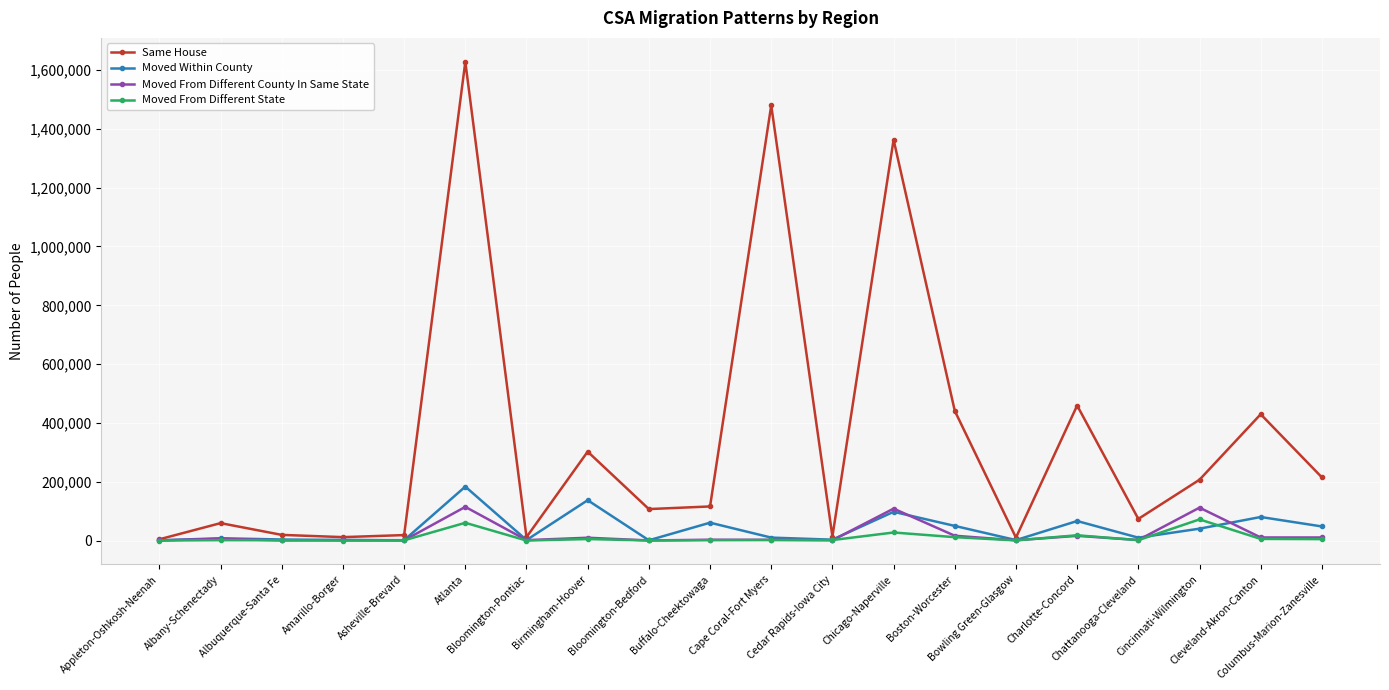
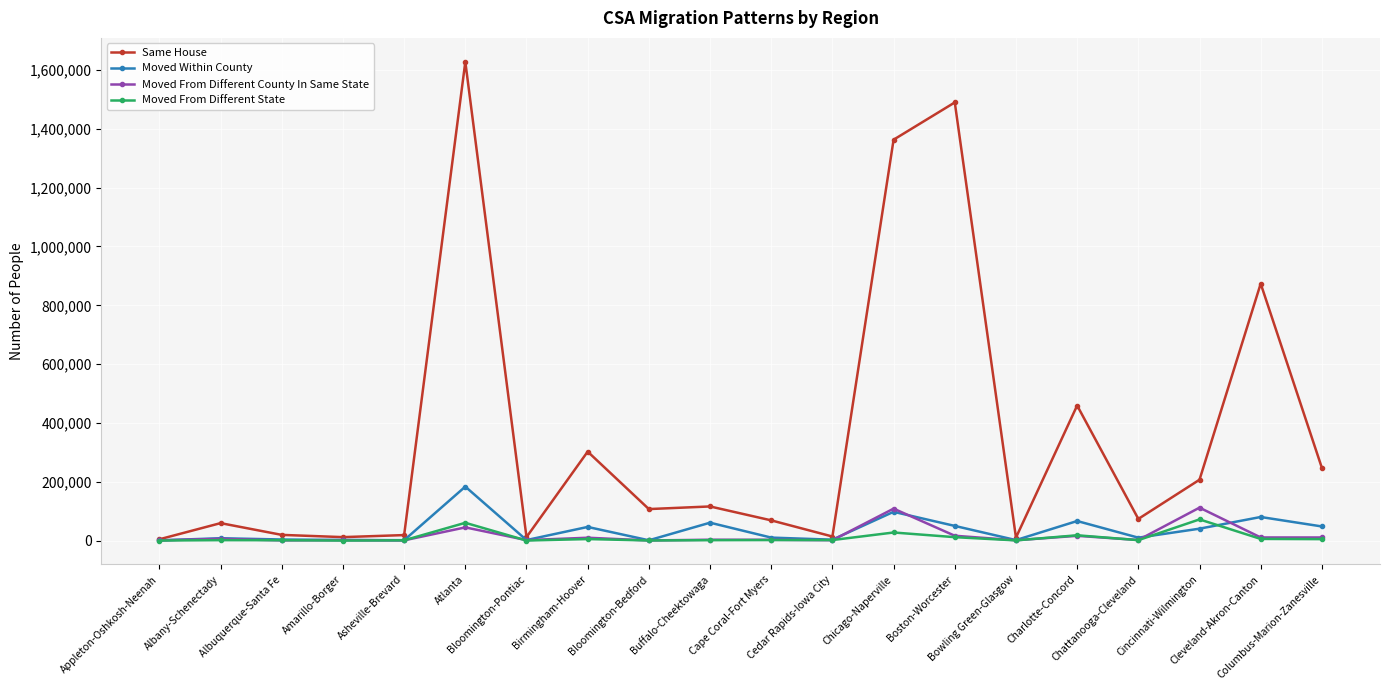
Moved From Different County In Same State, Atlanta: 110,000 -> 40,000
Moved Within County, Birmingham-Hoover: 140,000 -> 50,000
Same House, Cape Coral-Fort Myers: 1,480,000 -> 70,000
Same House, Boston-Worcester: 440,000 -> 1,490,000
Same House, Cleveland-Akron-Canton: 430,000 -> 870,000
Same House, Columbus-Marion-Zanesville: 220,000 -> 250,000
